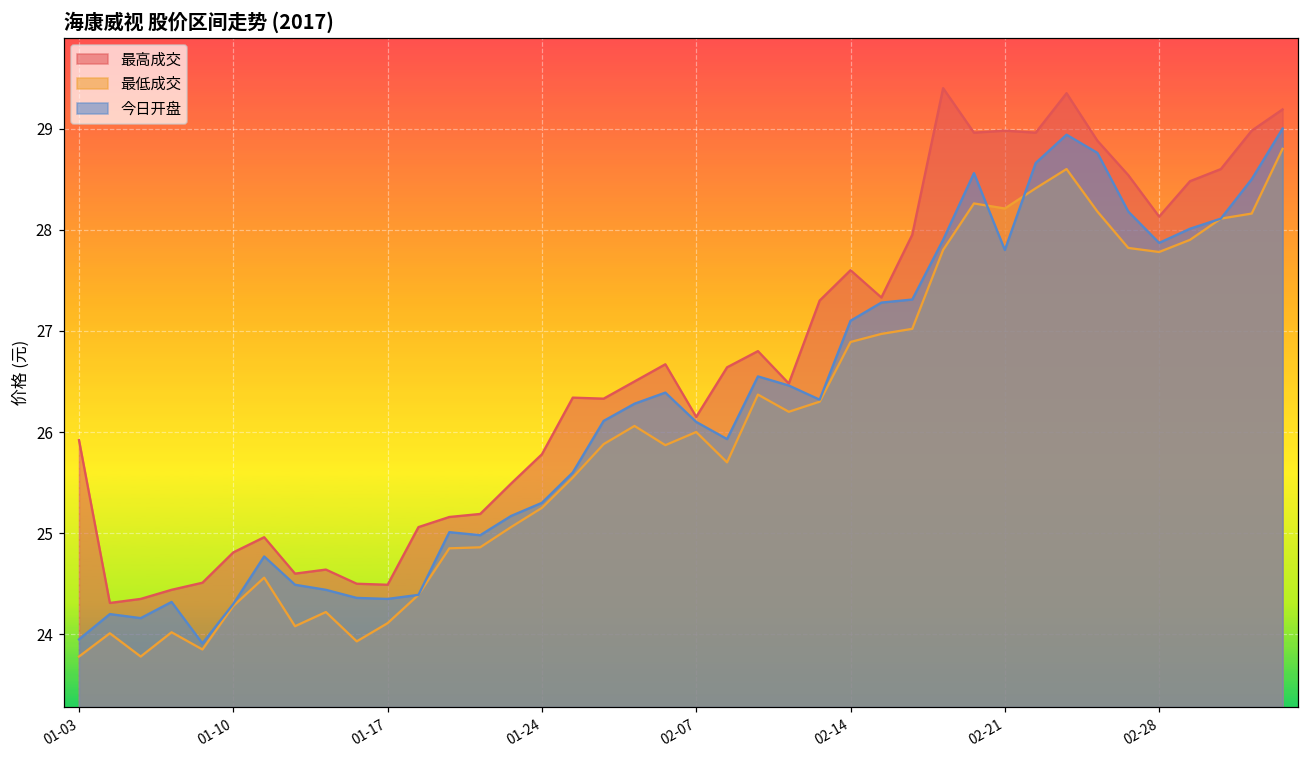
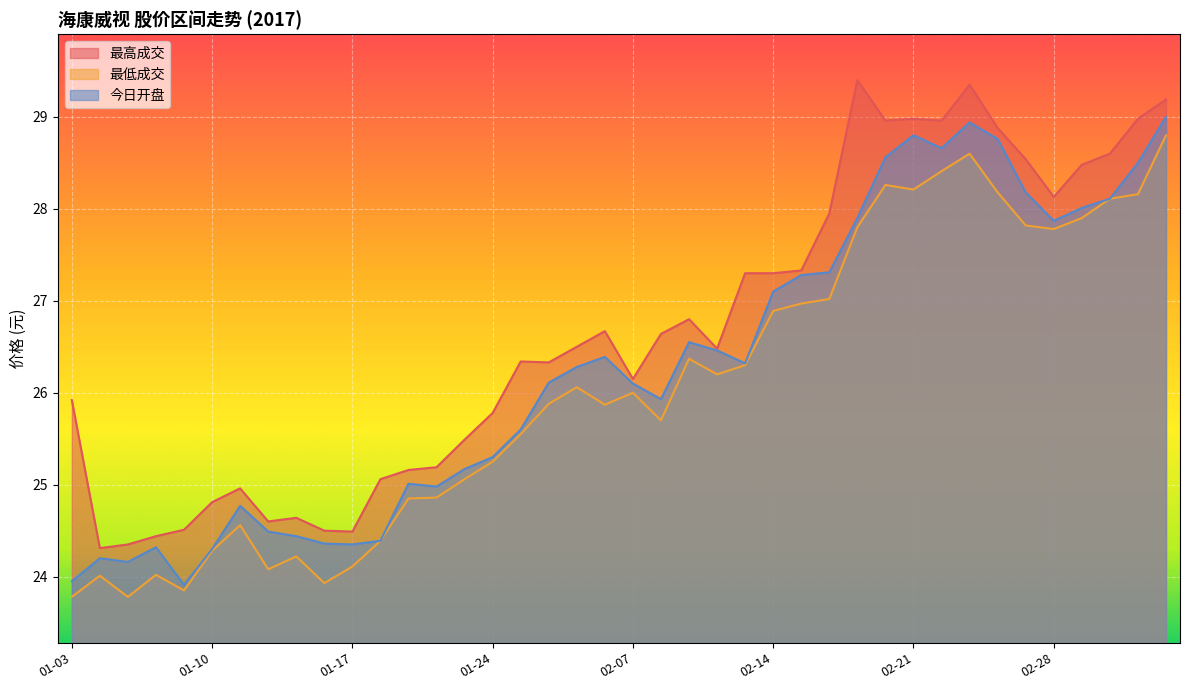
最高成交, 02-14: 27.6 -> 27.3
今日开盘, 02-21: 27.8 -> 28.8
